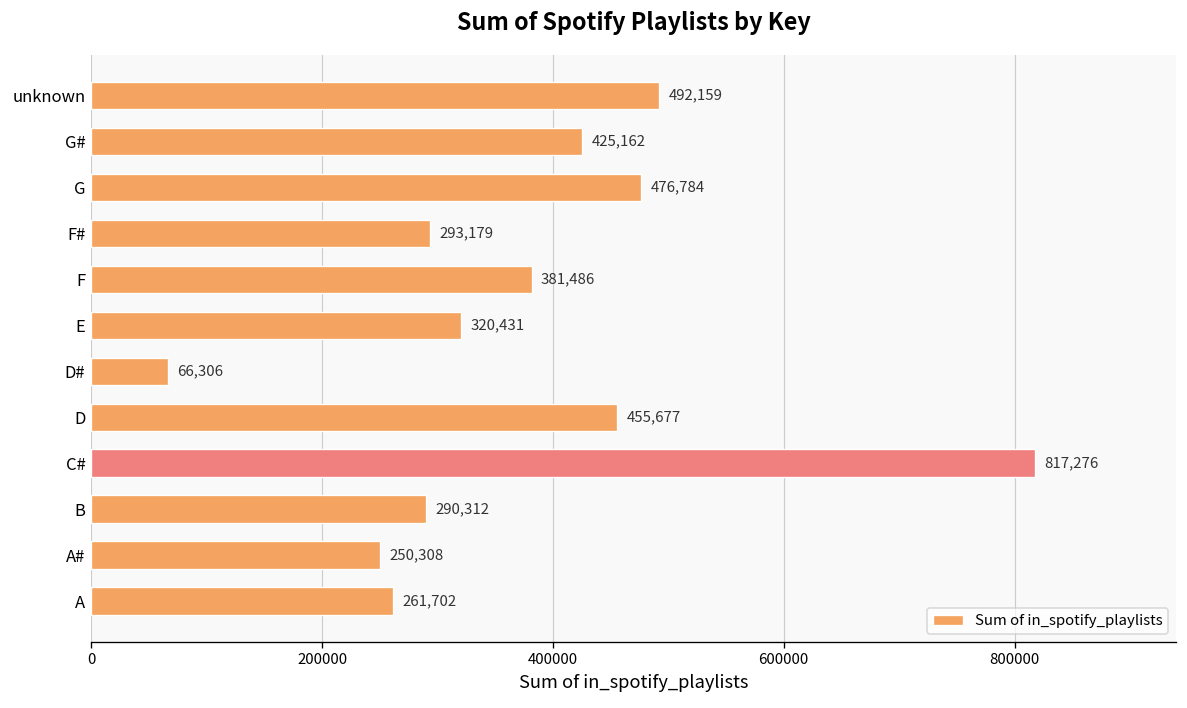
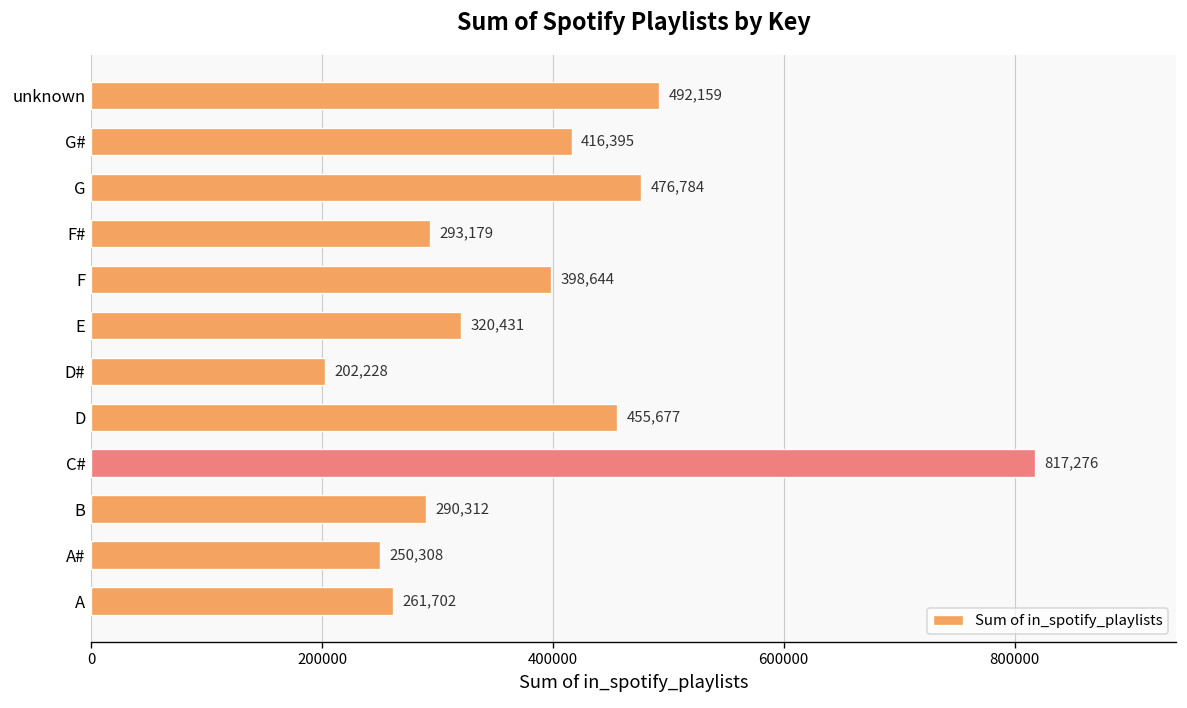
G#: 425,162 -> 416,395
F: 381,486 -> 398,644
D#: 66,306 -> 202,228
